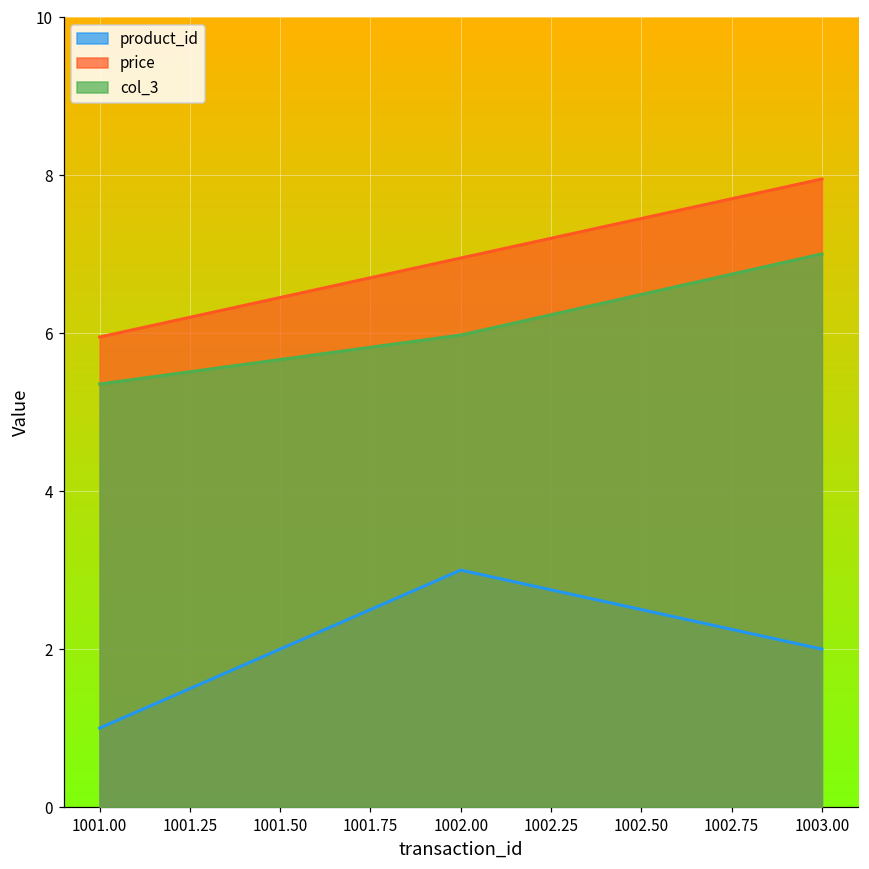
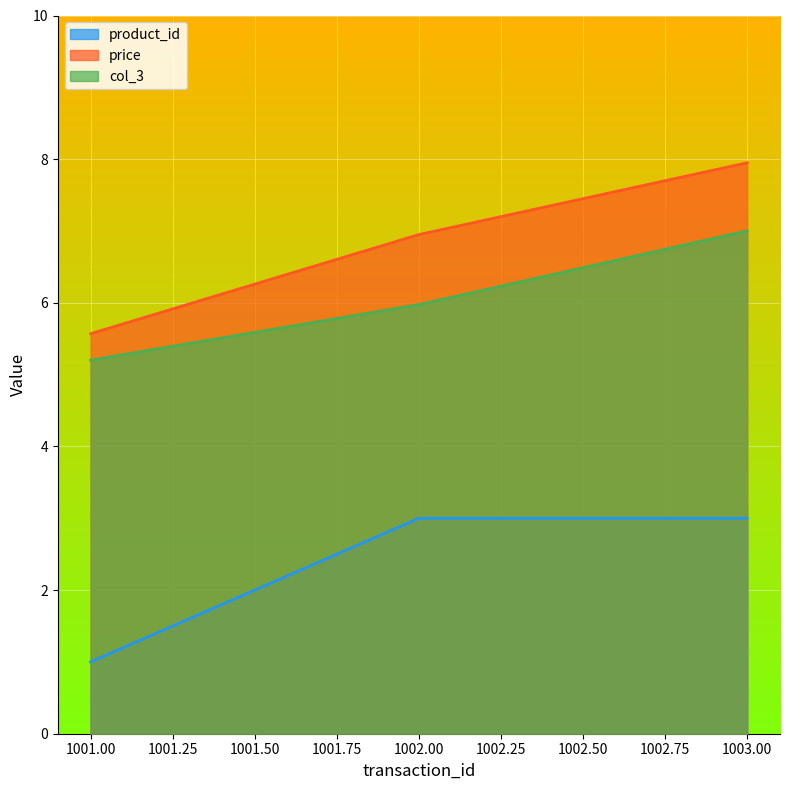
price, 1001.00: 6.0 -> 5.6
col_3, 1001.00: 5.4 -> 5.2
product_id, 1003.00: 2 -> 3
